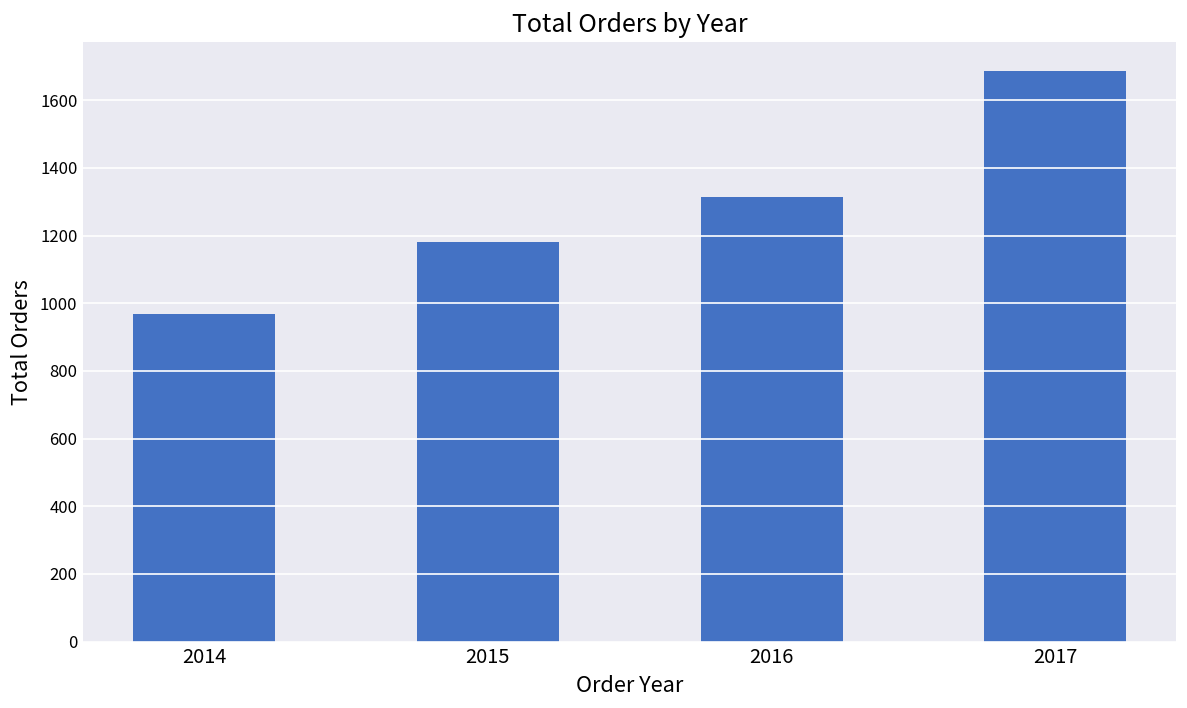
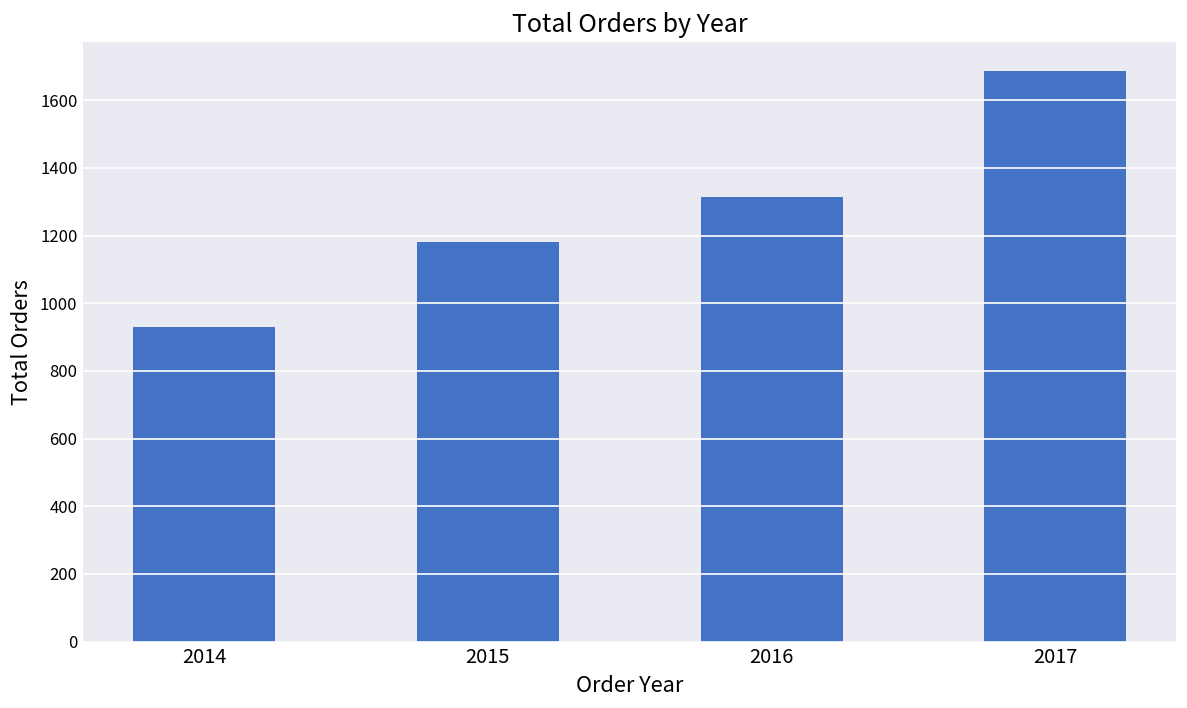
2014: 970 -> 930
